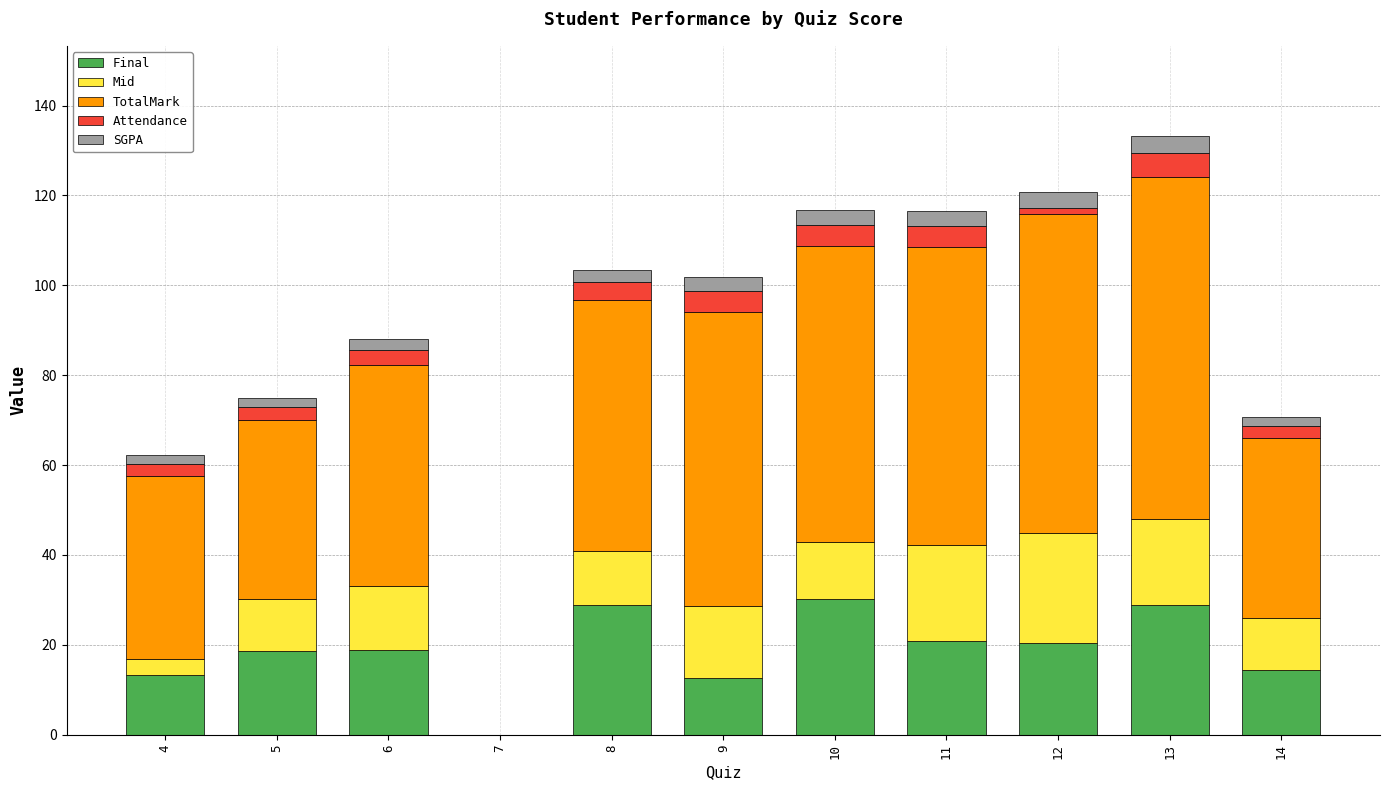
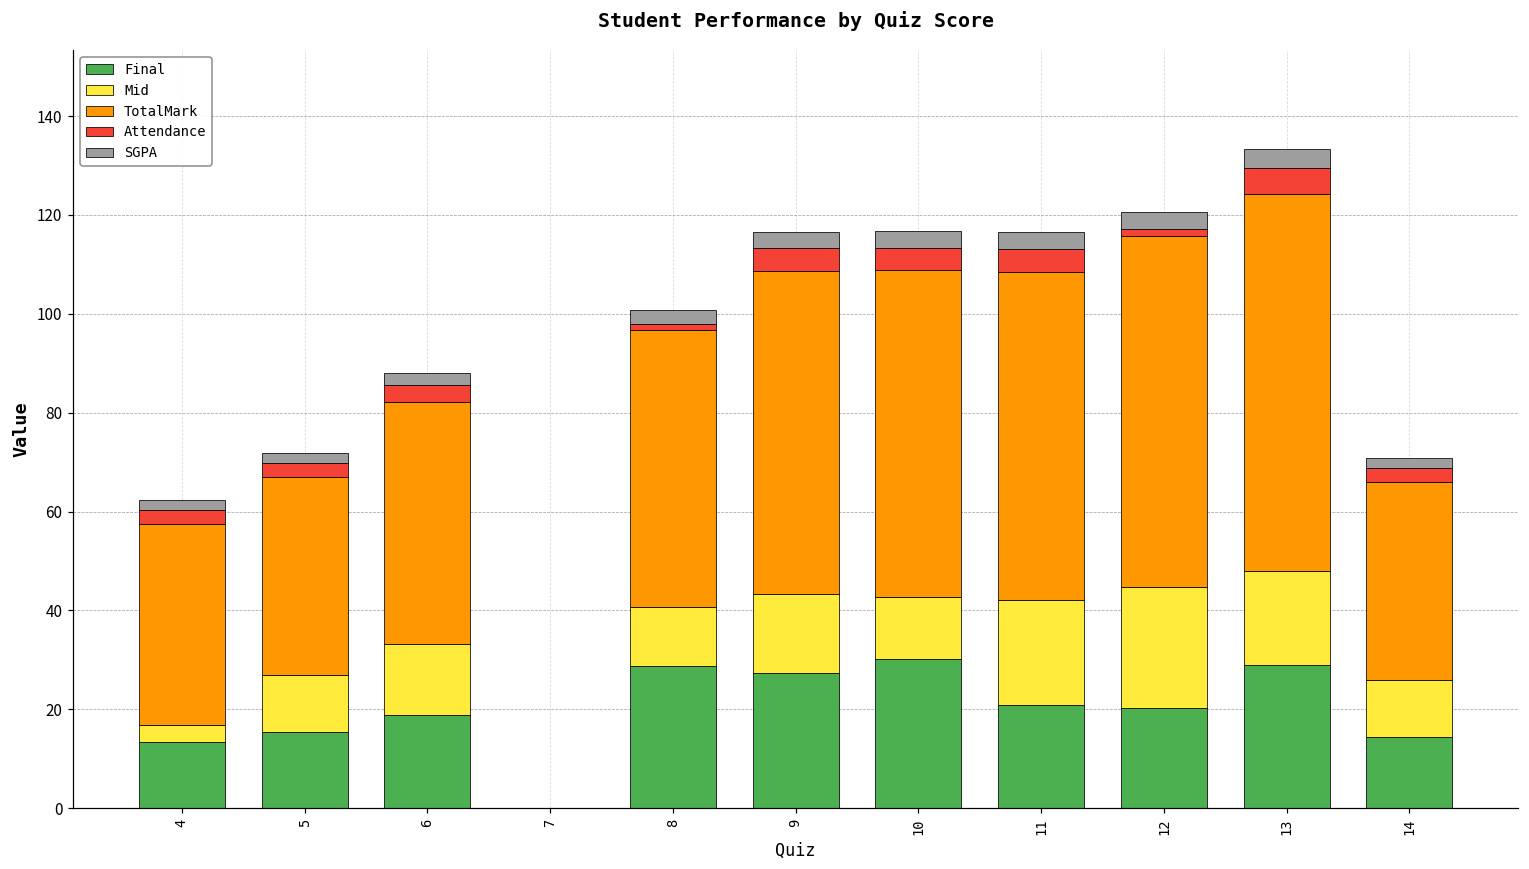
Final, 5: 19 -> 16
Attendance, 8: 4 -> 1
Final, 9: 13 -> 27
